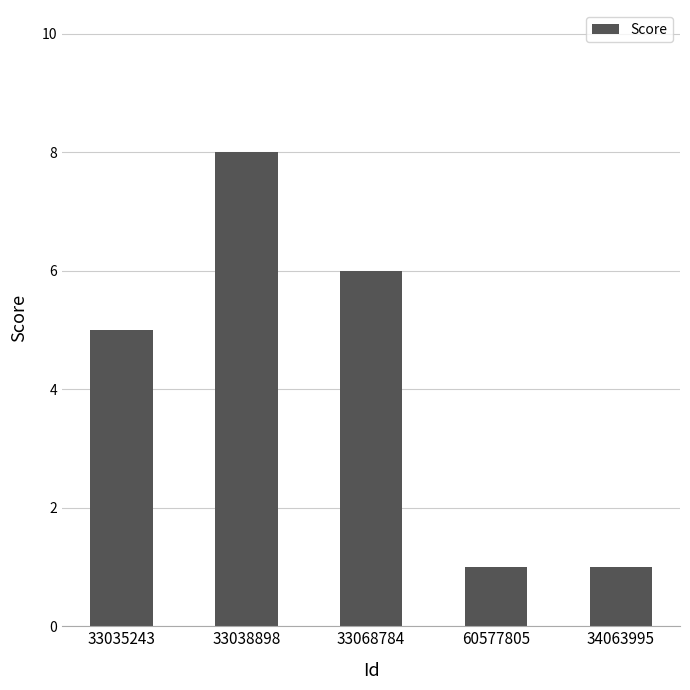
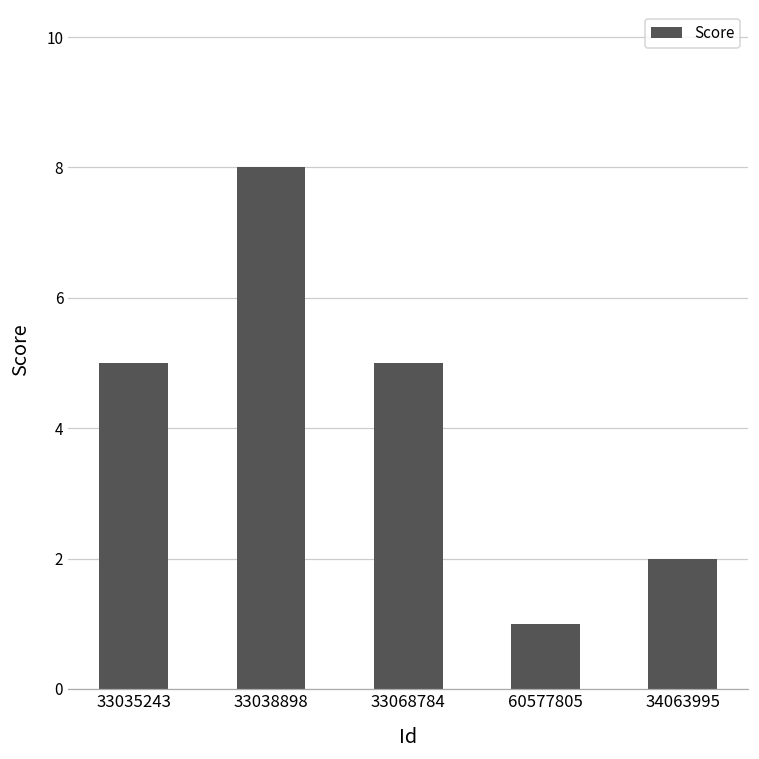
33068784: 6 -> 5
34063995: 1 -> 2
